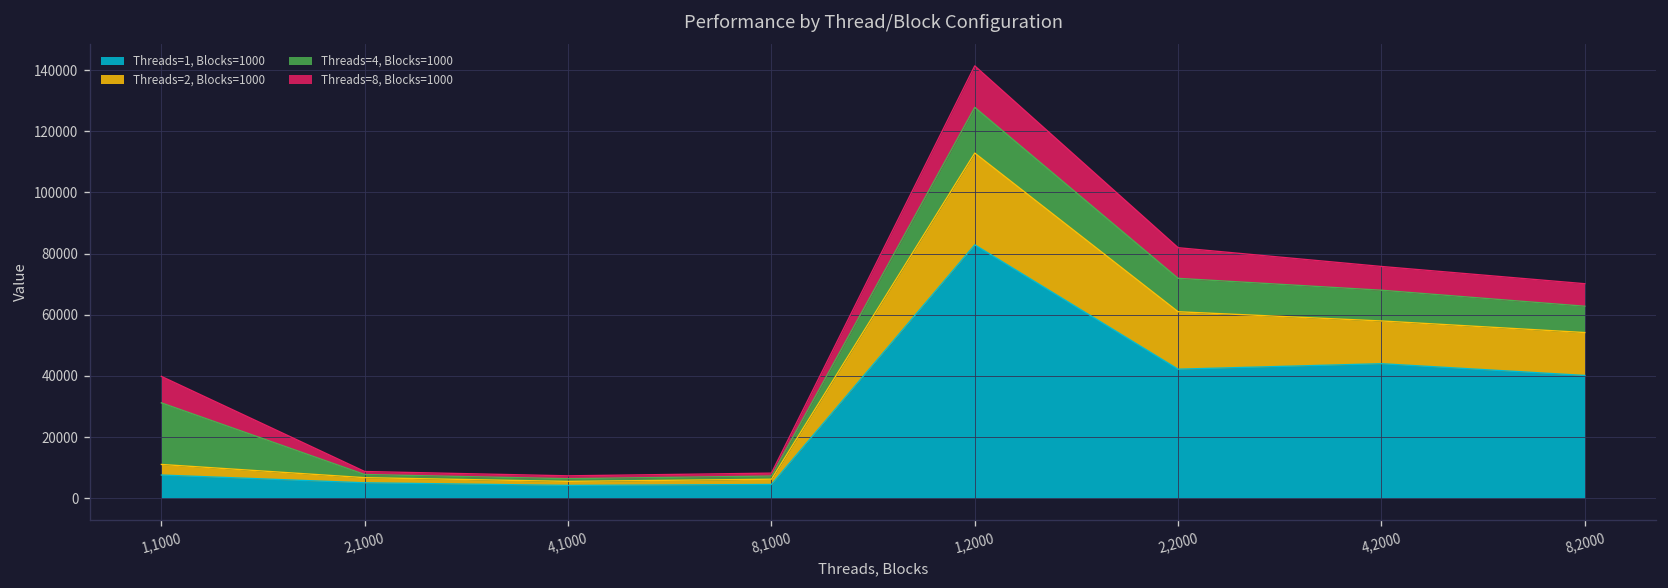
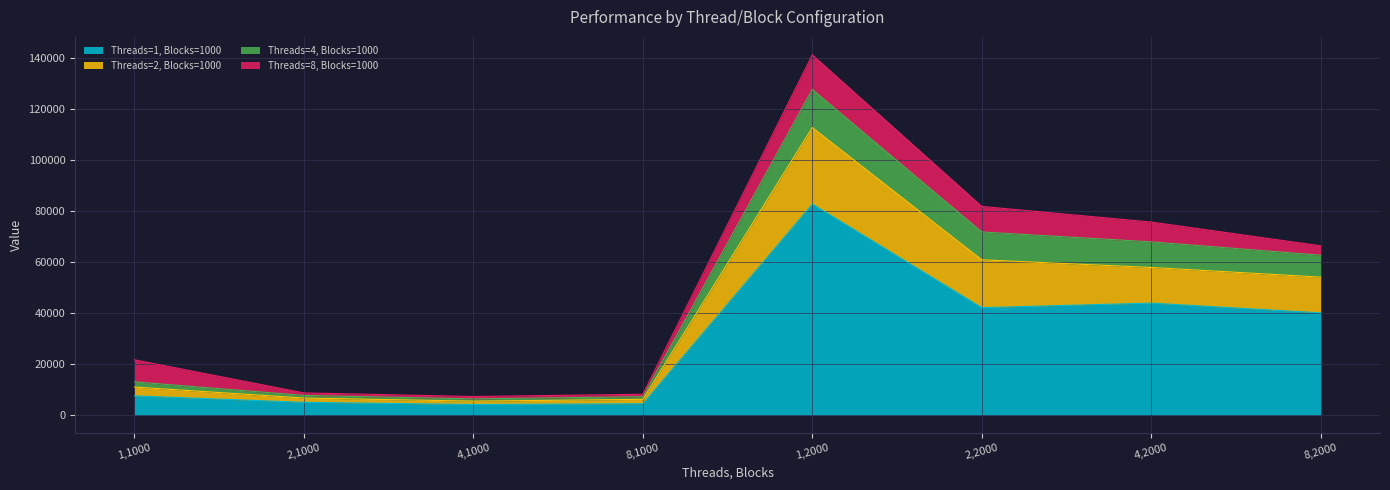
Threads=4, Blocks=1000, 1,1000: 20000 -> 2000
Threads=8, Blocks=1000, 8,2000: 7000 -> 4000
